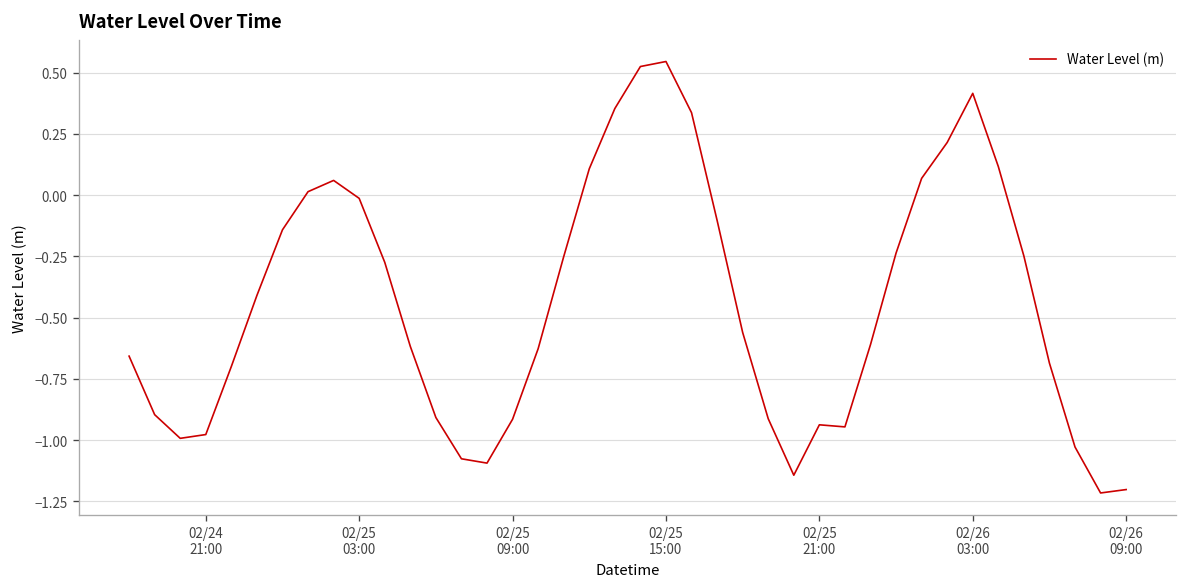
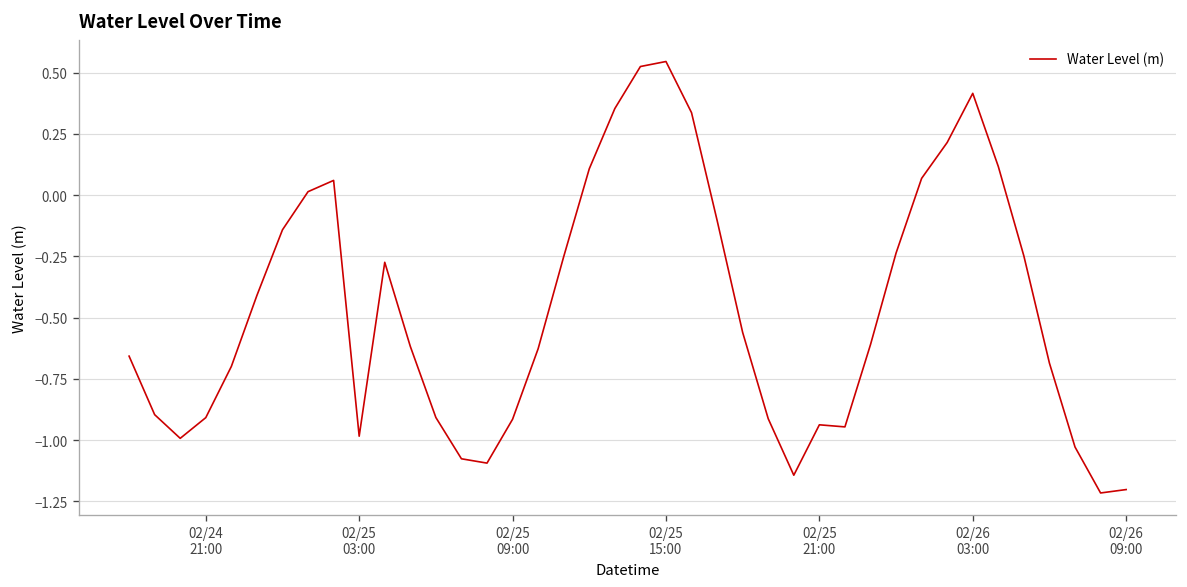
02/24 21:00: -0.98 -> -0.91
02/25 03:00: -0.01 -> -0.98
